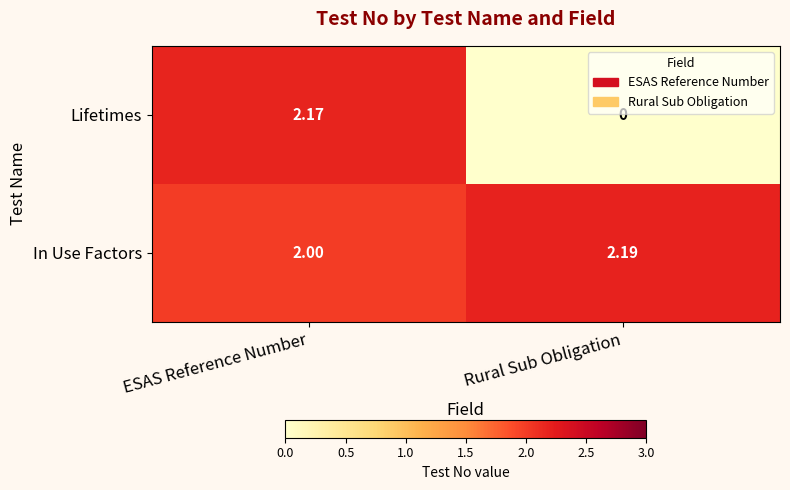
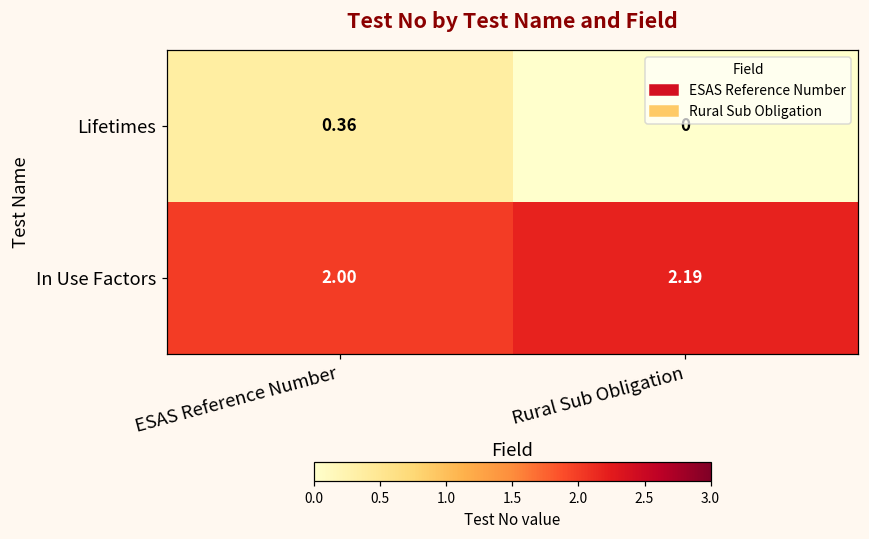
Lifetimes, ESAS Reference Number: 2.17 -> 0.36
